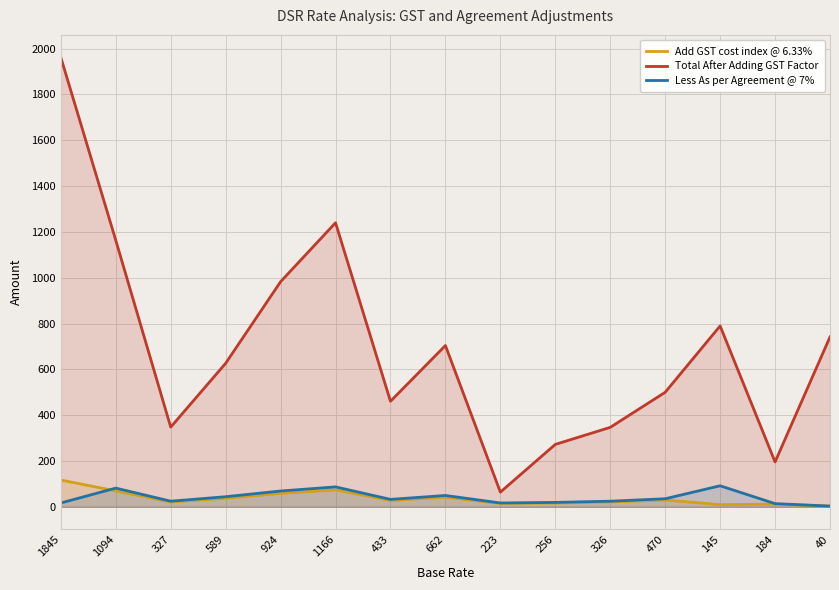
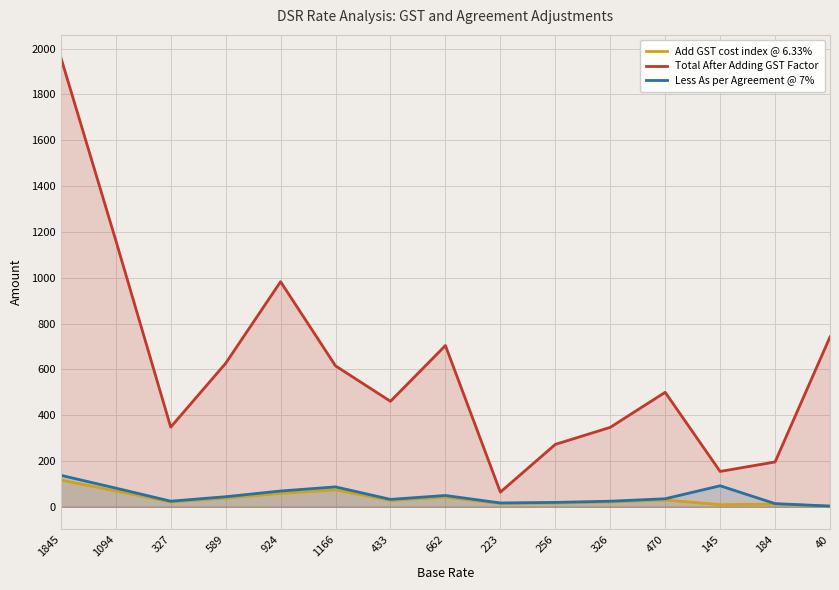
Less As per Agreement @ 7%, 1845: 20 -> 140
Total After Adding GST Factor, 1166: 1240 -> 620
Total After Adding GST Factor, 145: 790 -> 150
